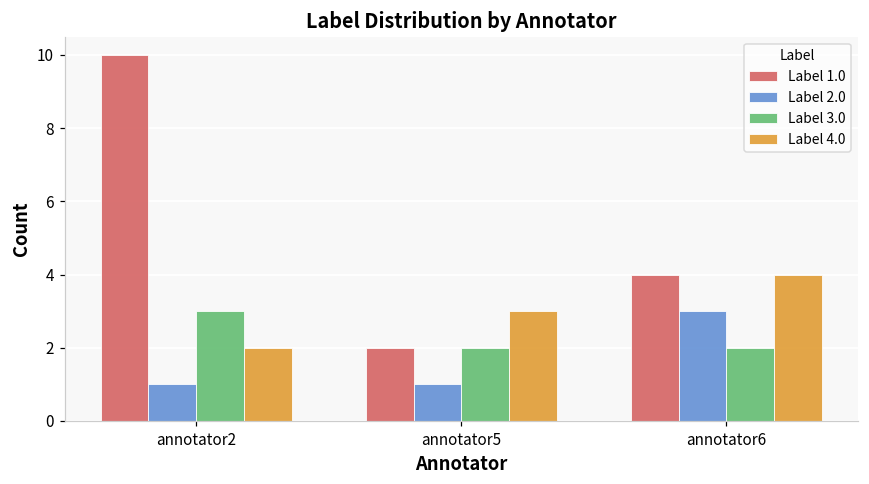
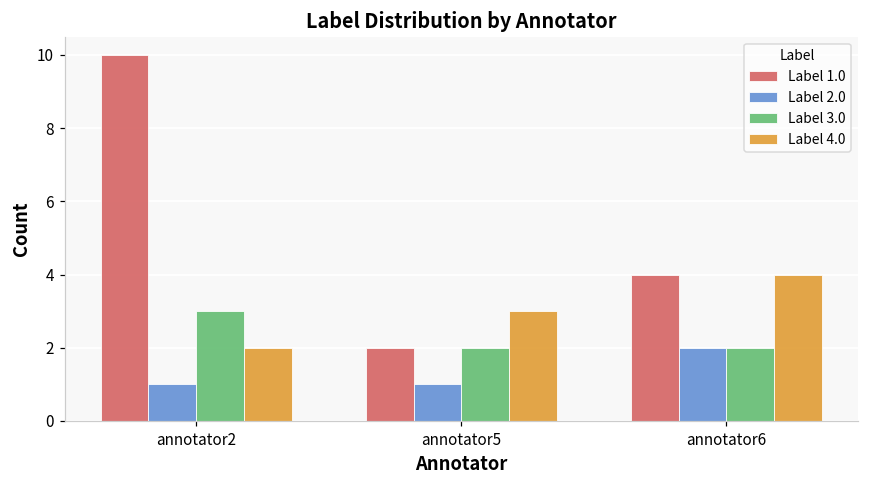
Label 2.0, annotator6: 3 -> 2
